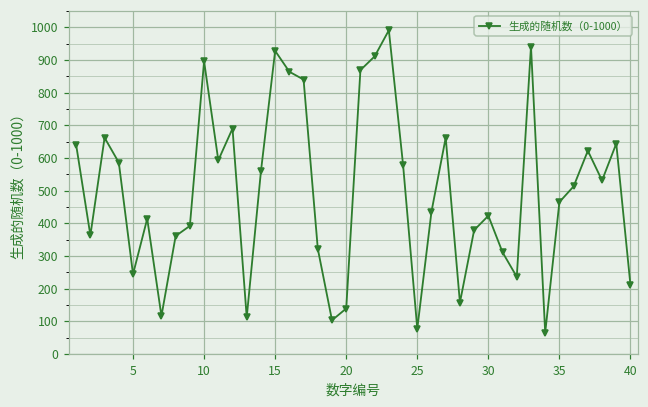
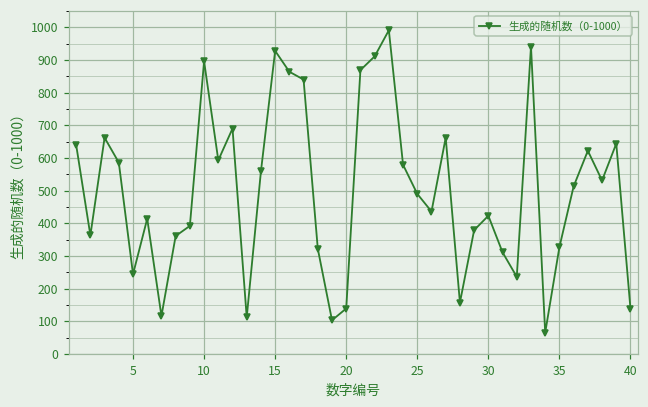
25: 80 -> 490
35: 470 -> 330
40: 210 -> 140
